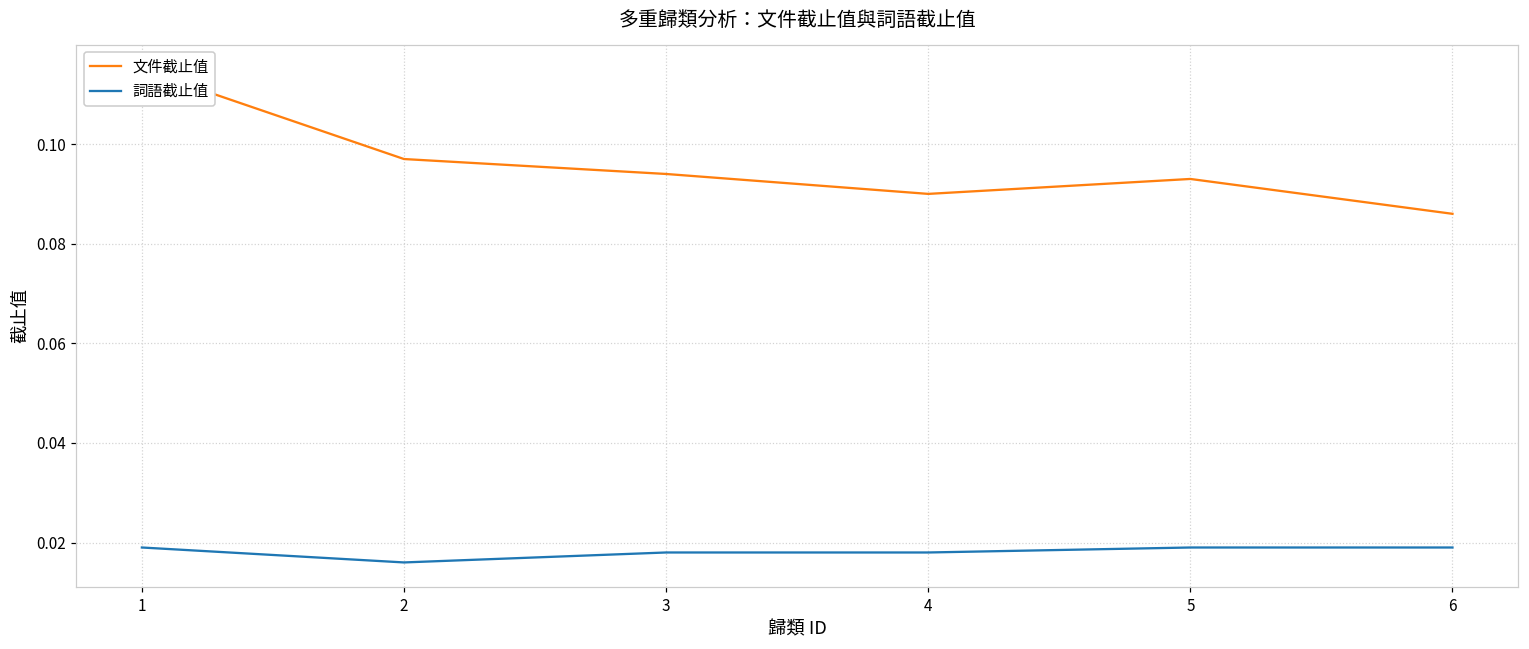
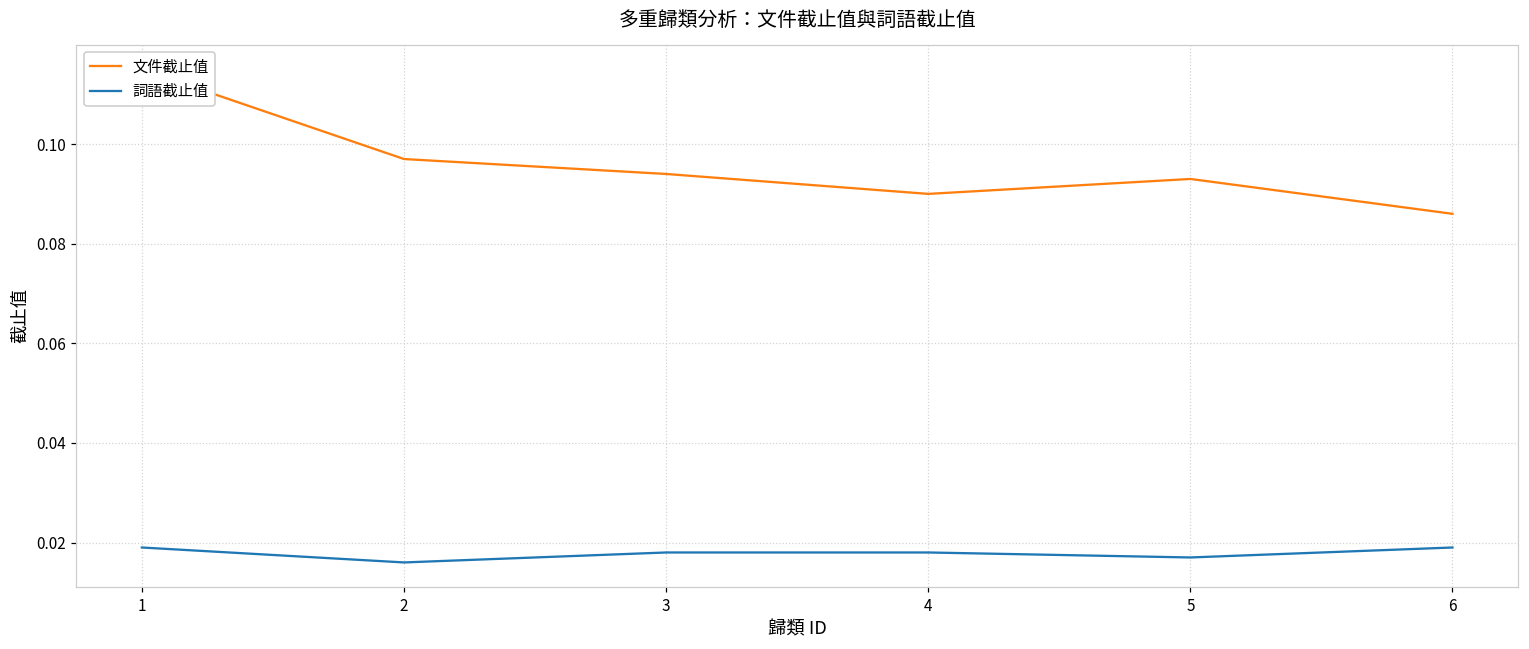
詞語截止值, 5: 0.019 -> 0.017
